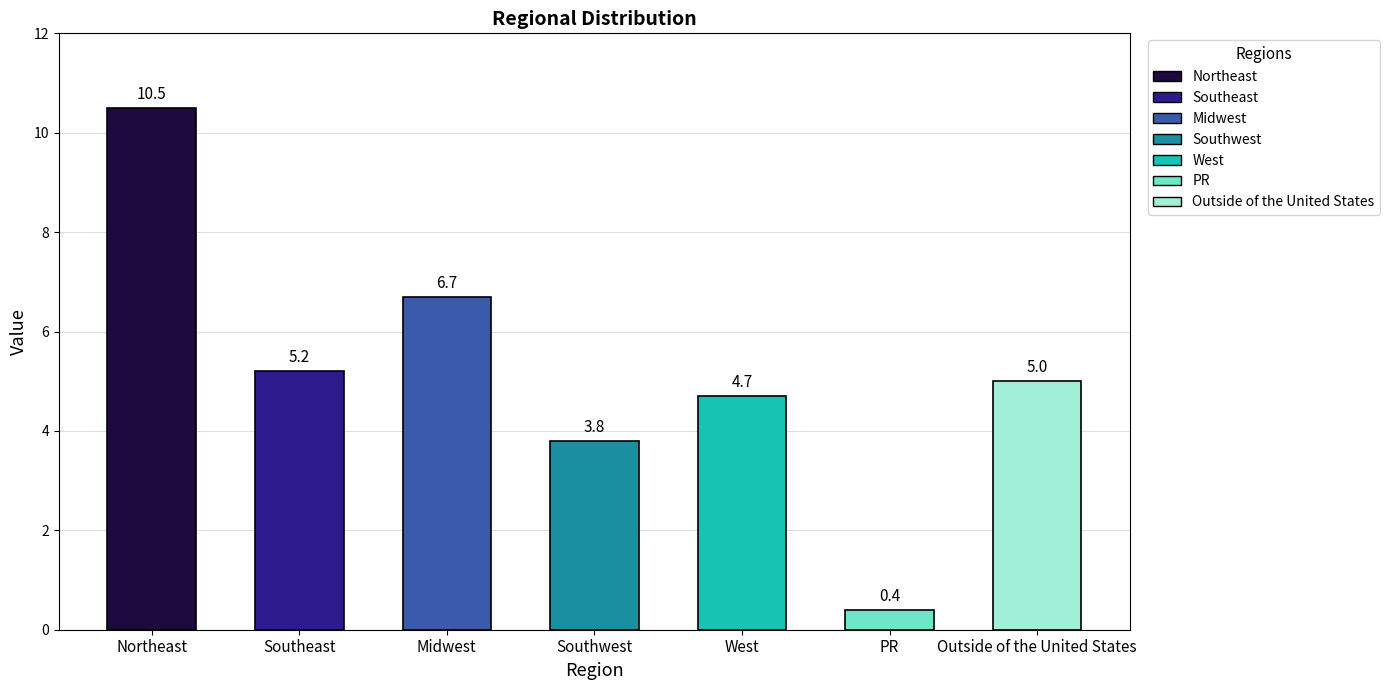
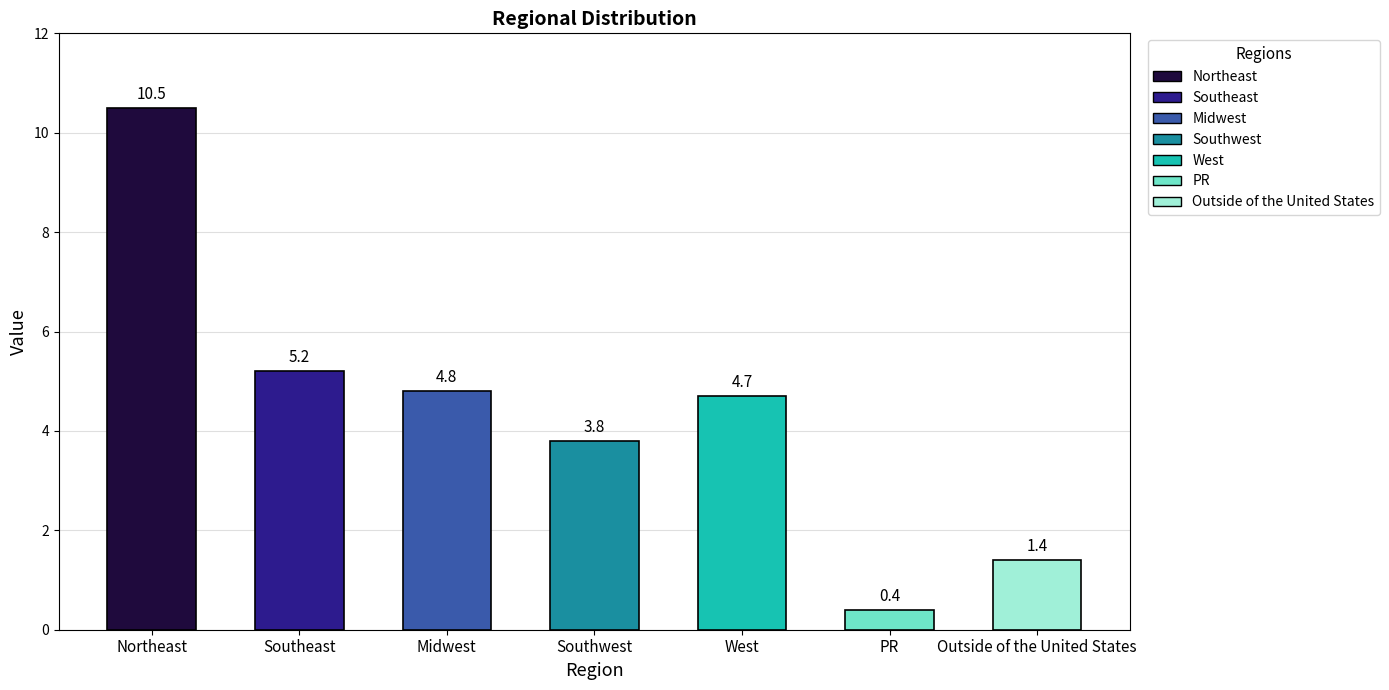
Midwest: 6.7 -> 4.8
Outside of the United States: 5.0 -> 1.4
